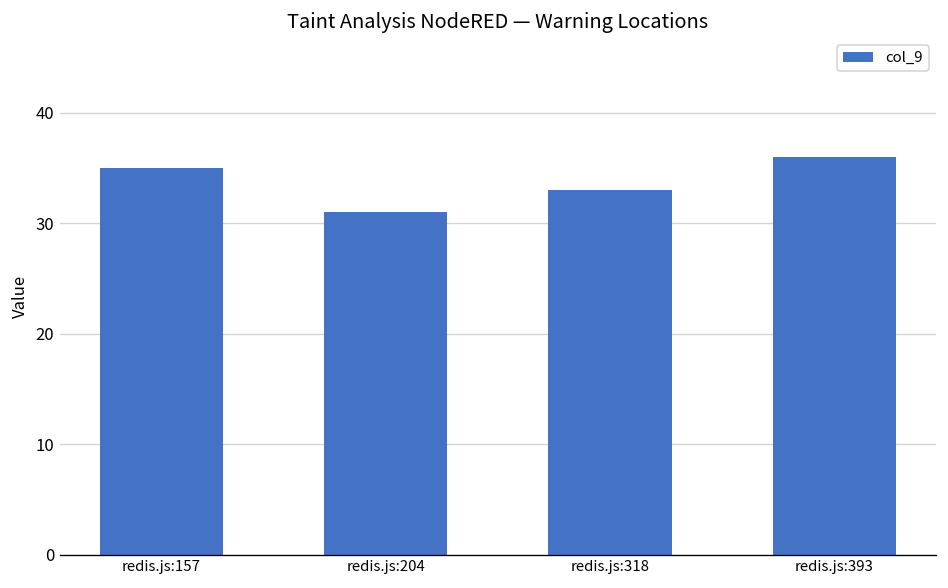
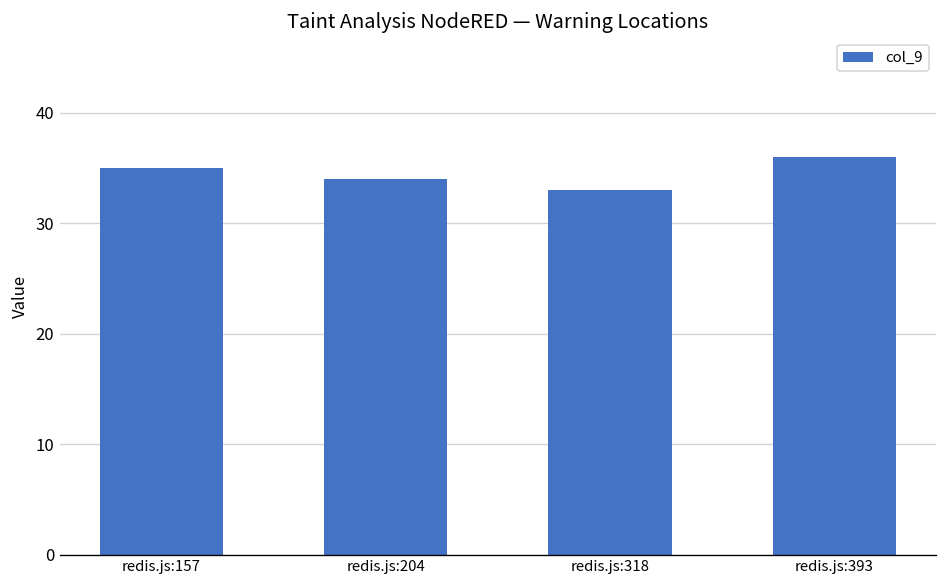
redis.js:204: 31 -> 34
